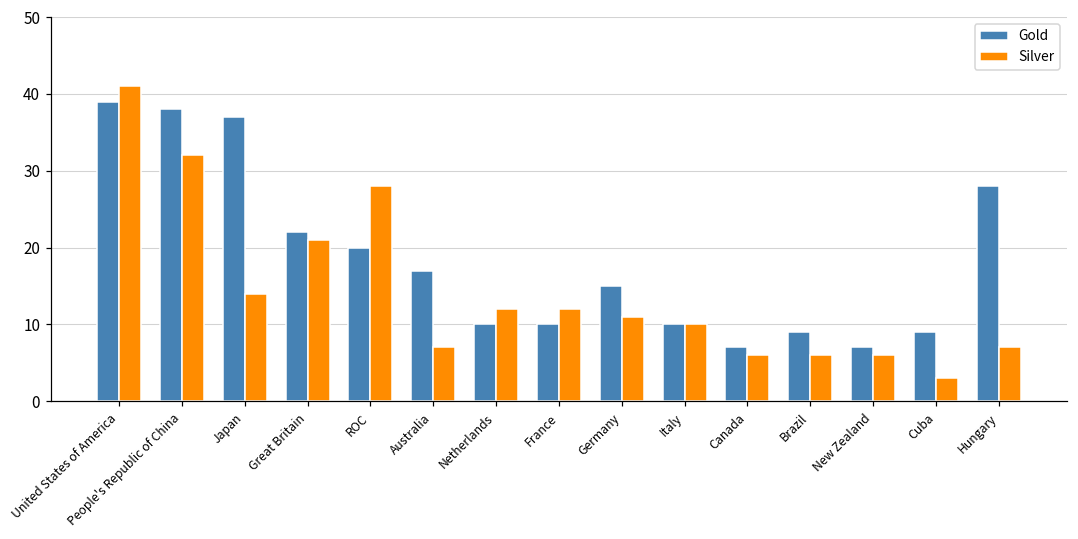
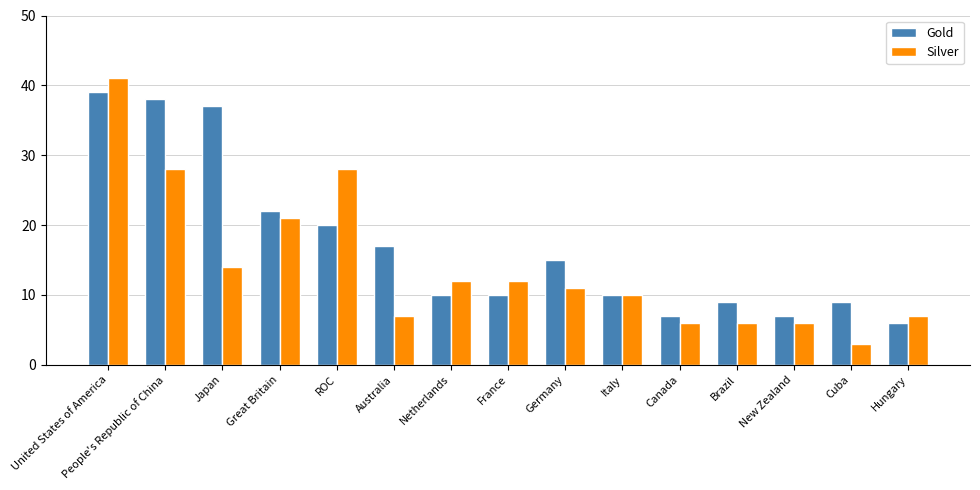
Silver, People's Republic of China: 32 -> 28
Gold, Hungary: 28 -> 6
